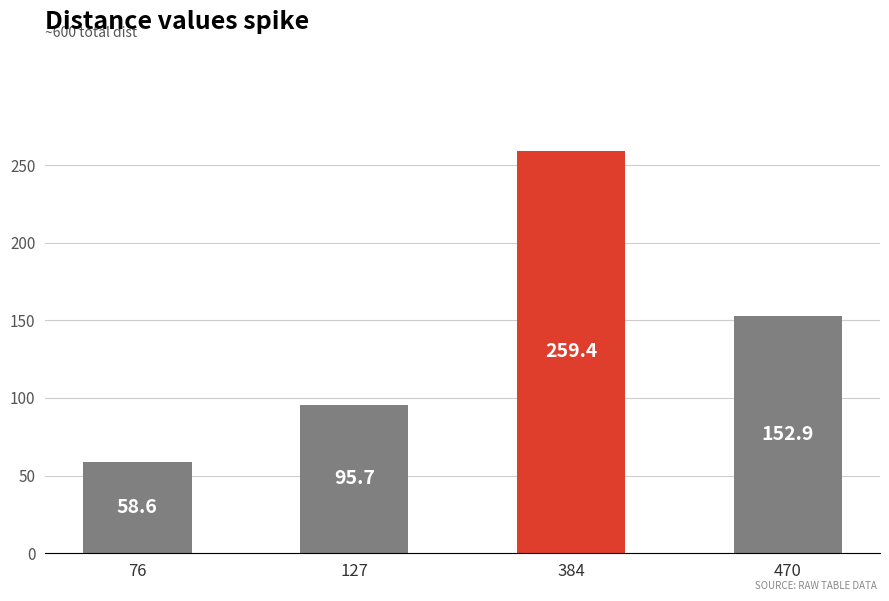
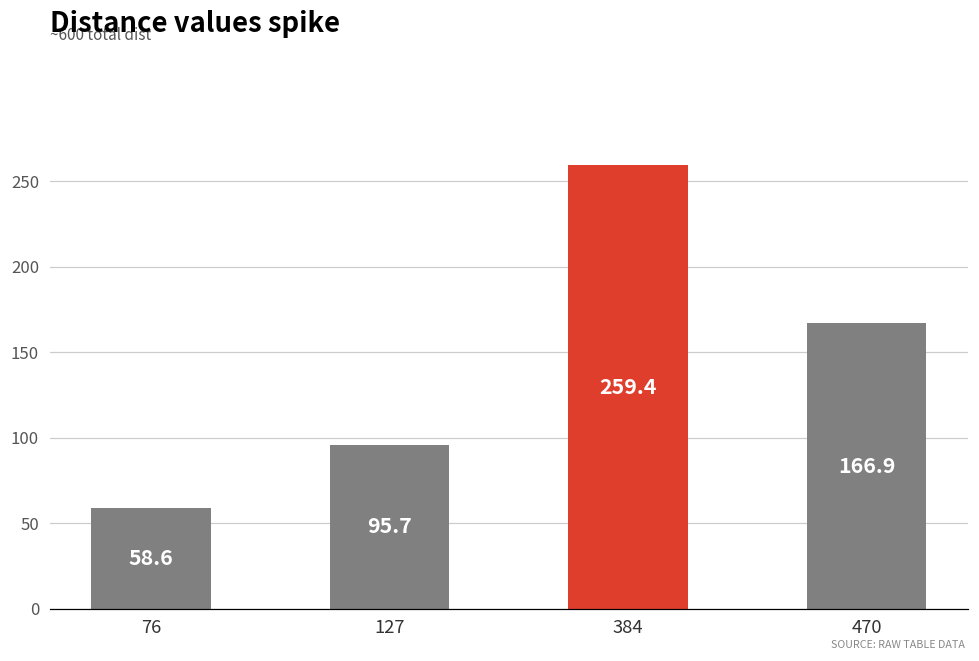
470: 152.9 -> 166.9
